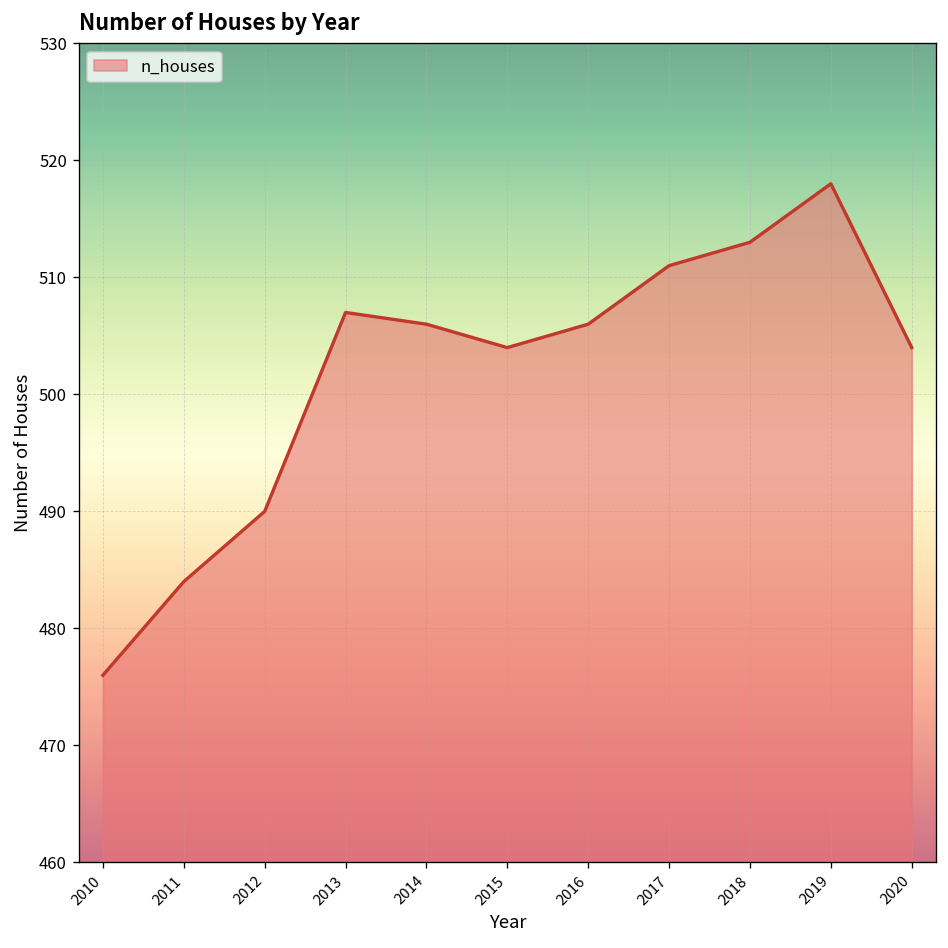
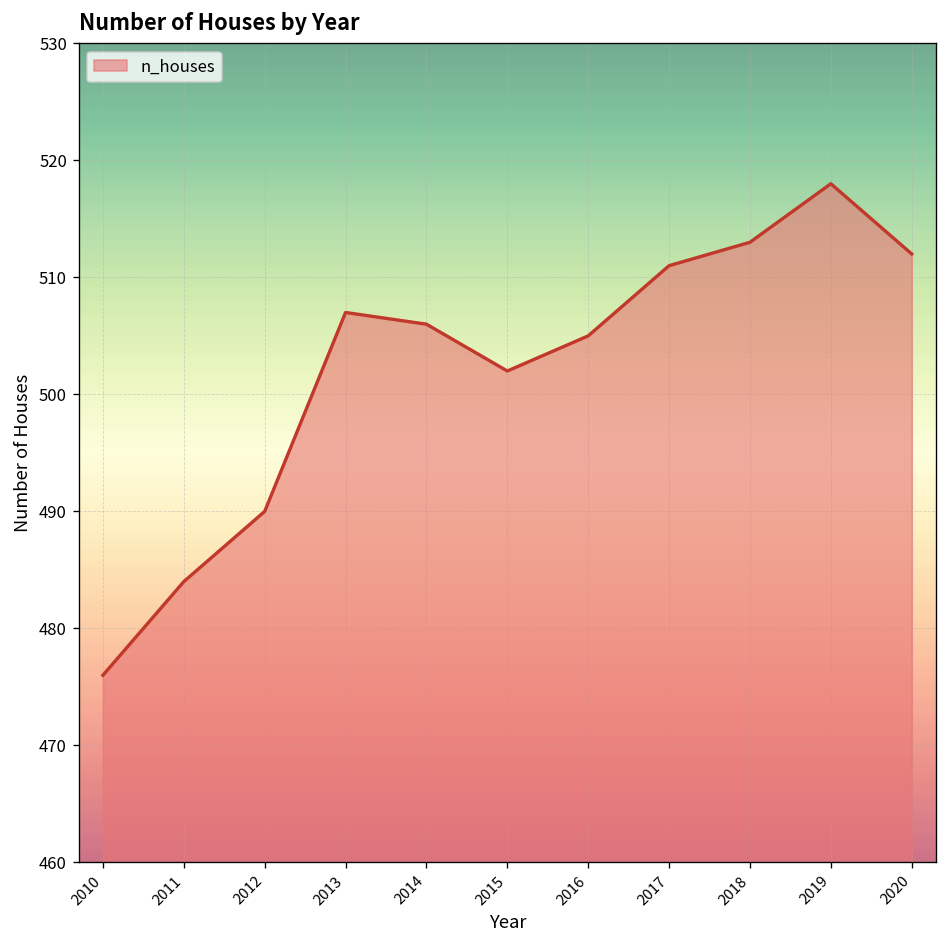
2015: 504 -> 502
2016: 506 -> 505
2020: 504 -> 512
